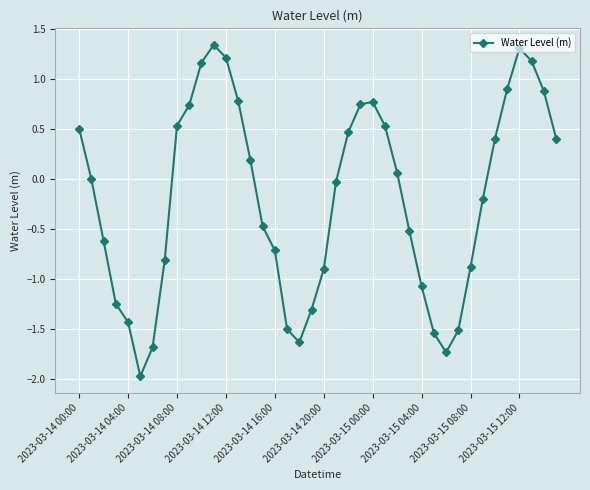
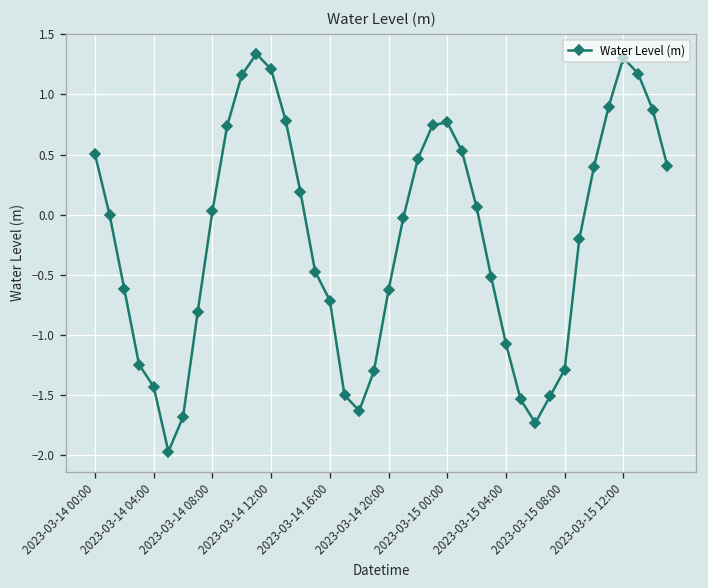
2023-03-14 08:00: 0.53 -> 0.03
2023-03-14 20:00: -0.90 -> -0.63
2023-03-15 08:00: -0.88 -> -1.29
